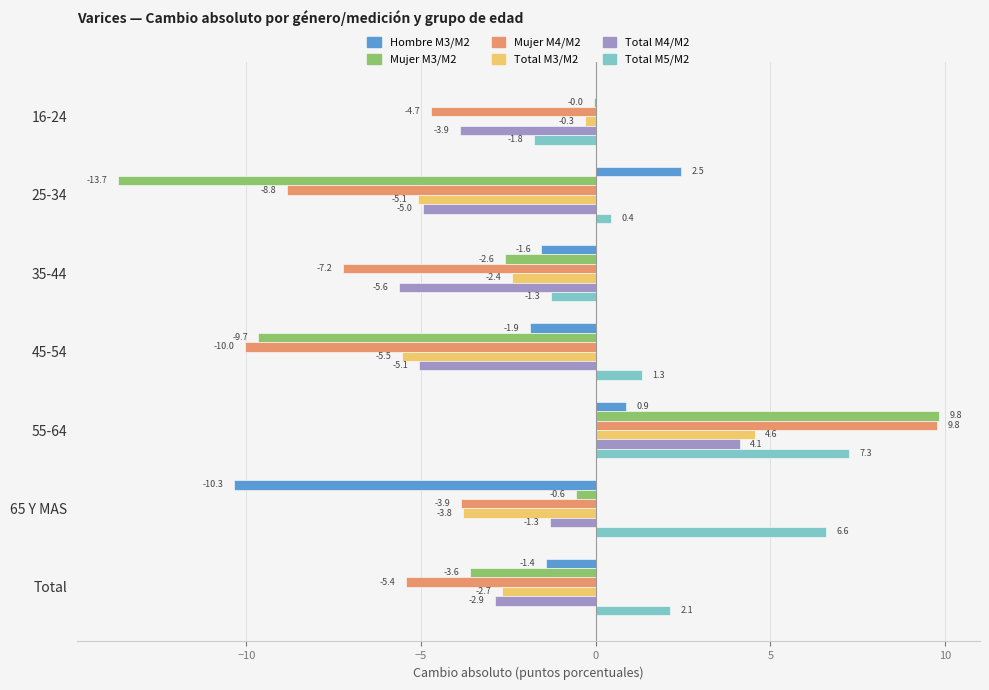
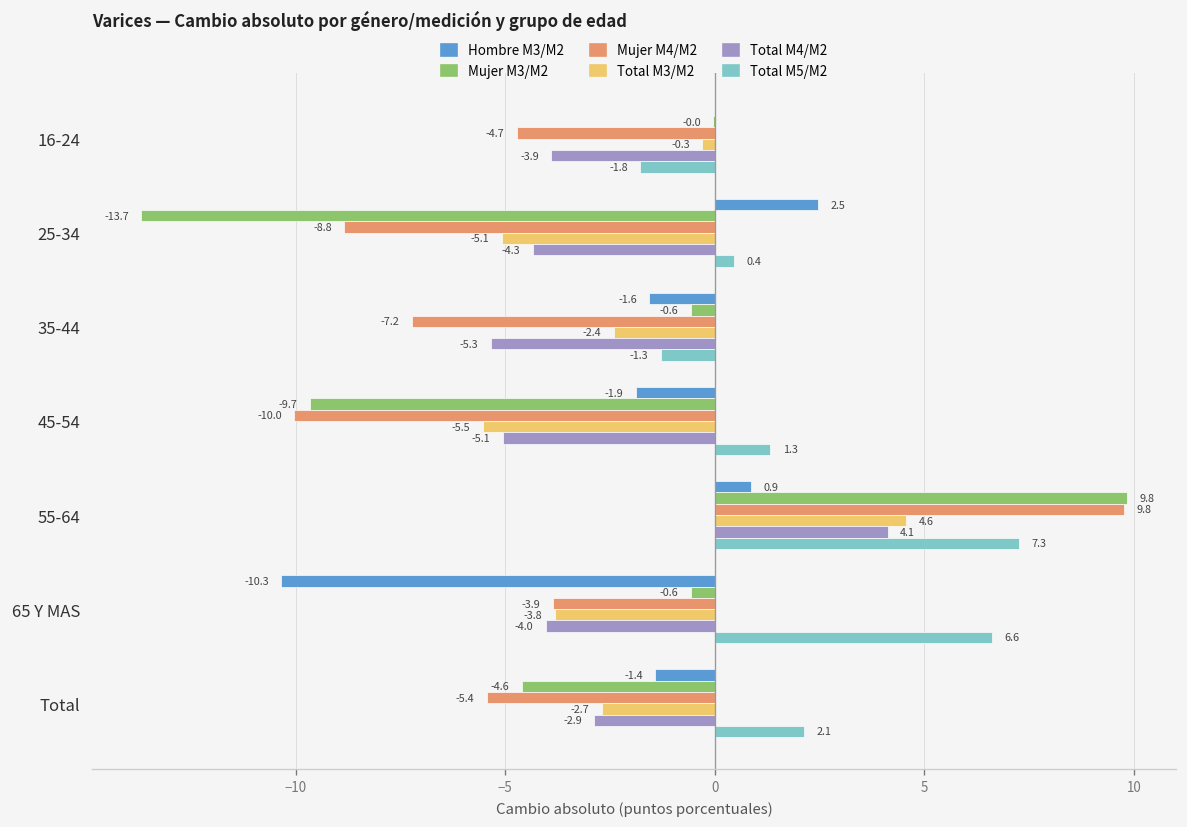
Total M4/M2, 25-34: -5.0 -> -4.3
Mujer M3/M2, 35-44: -2.6 -> -0.6
Total M4/M2, 35-44: -5.6 -> -5.3
Total M4/M2, 65 Y MAS: -1.3 -> -4.0
Mujer M3/M2, Total: -3.6 -> -4.6
